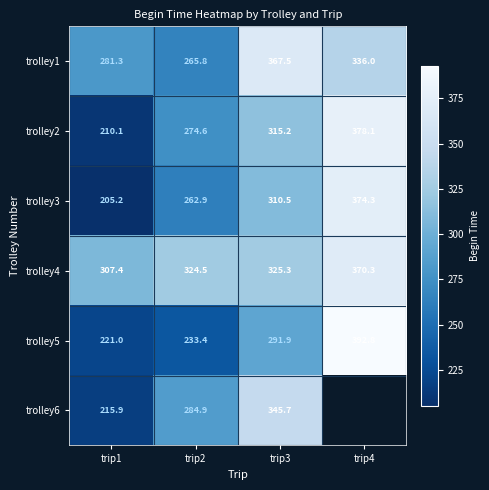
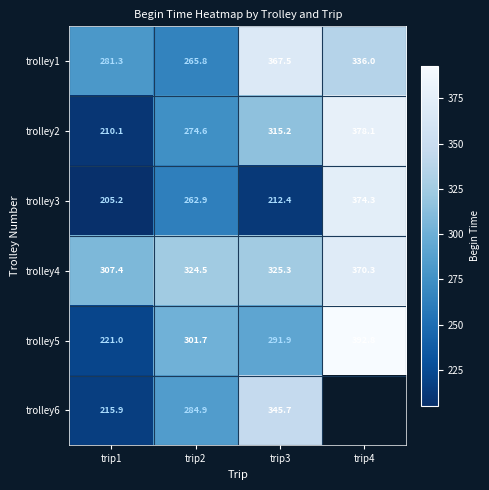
trolley3, trip3: 310.5 -> 212.4
trolley5, trip2: 233.4 -> 301.7
